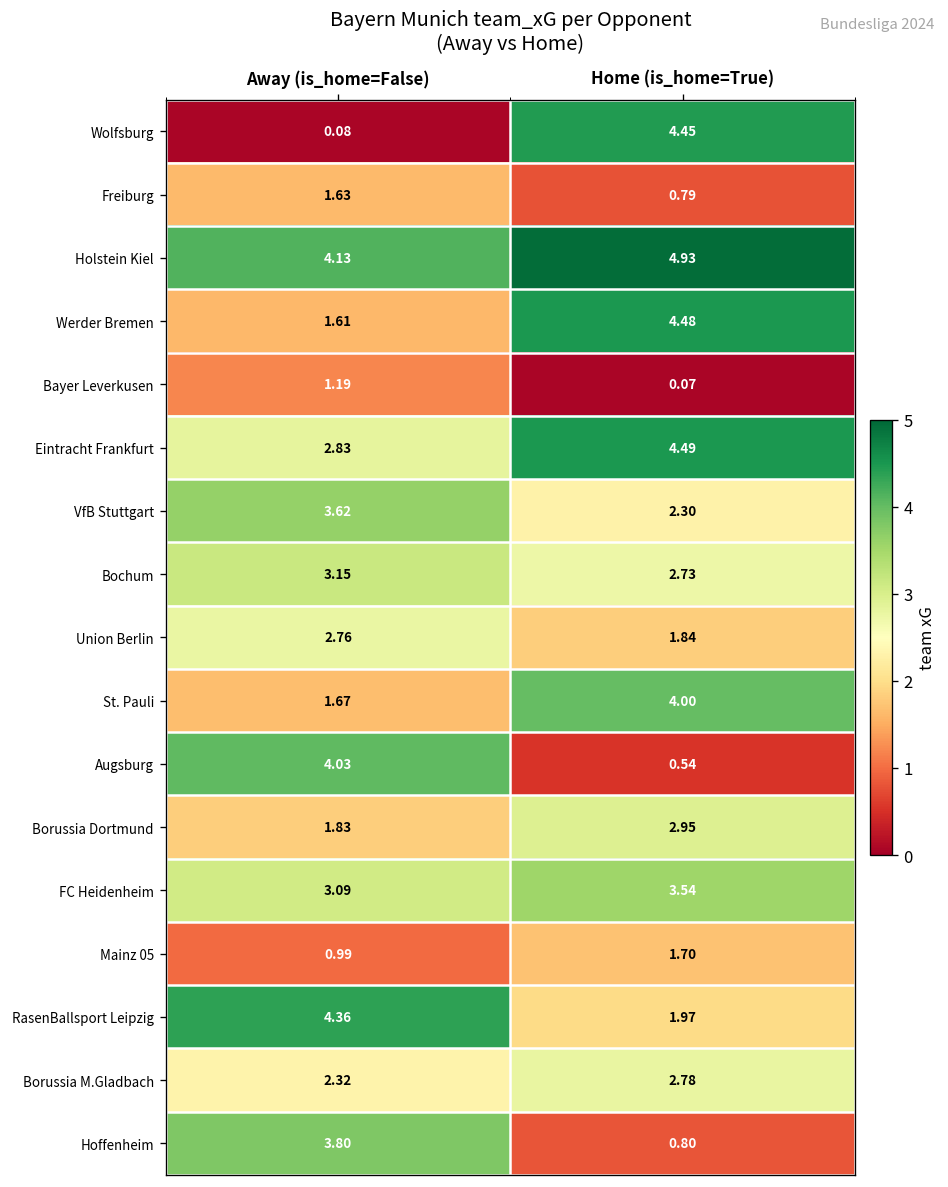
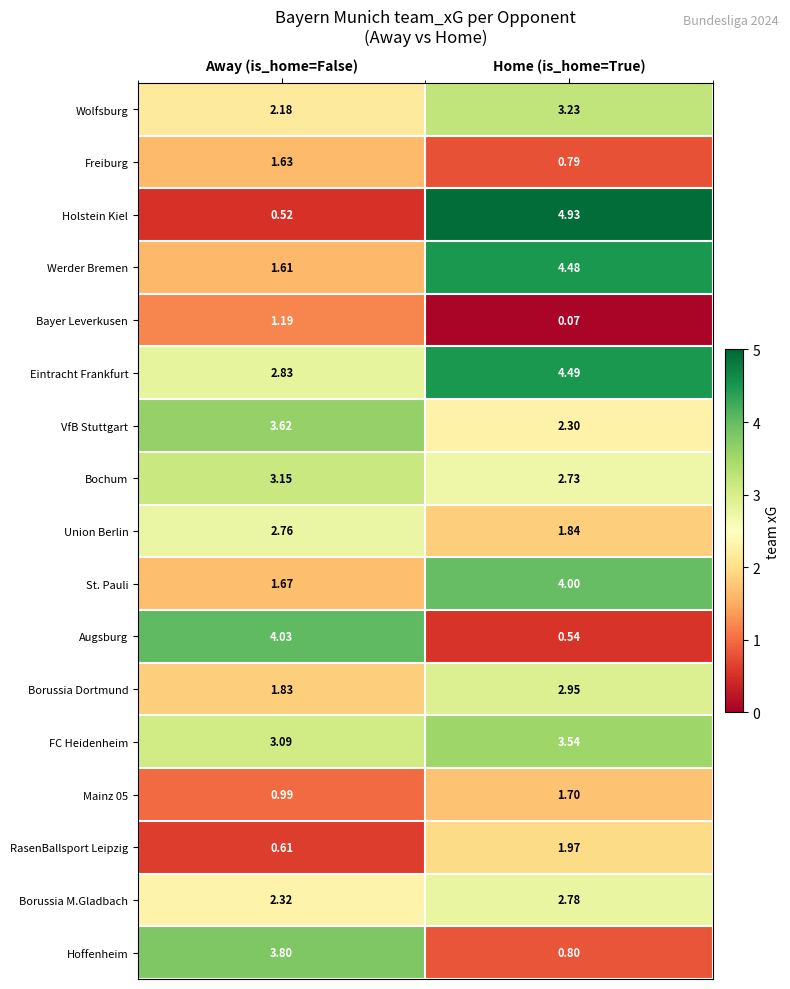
Wolfsburg, Away (is_home=False): 0.08 -> 2.18
Wolfsburg, Home (is_home=True): 4.45 -> 3.23
Holstein Kiel, Away (is_home=False): 4.13 -> 0.52
RasenBallsport Leipzig, Away (is_home=False): 4.36 -> 0.61
